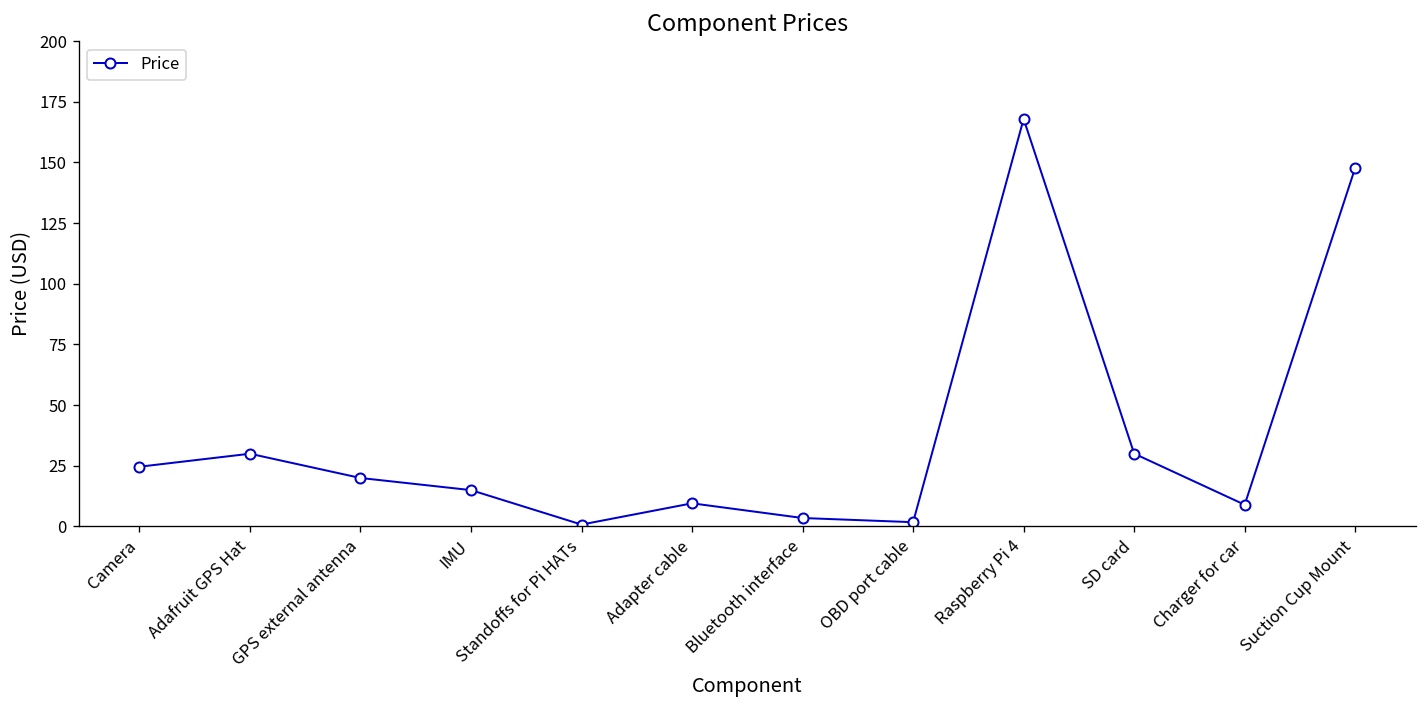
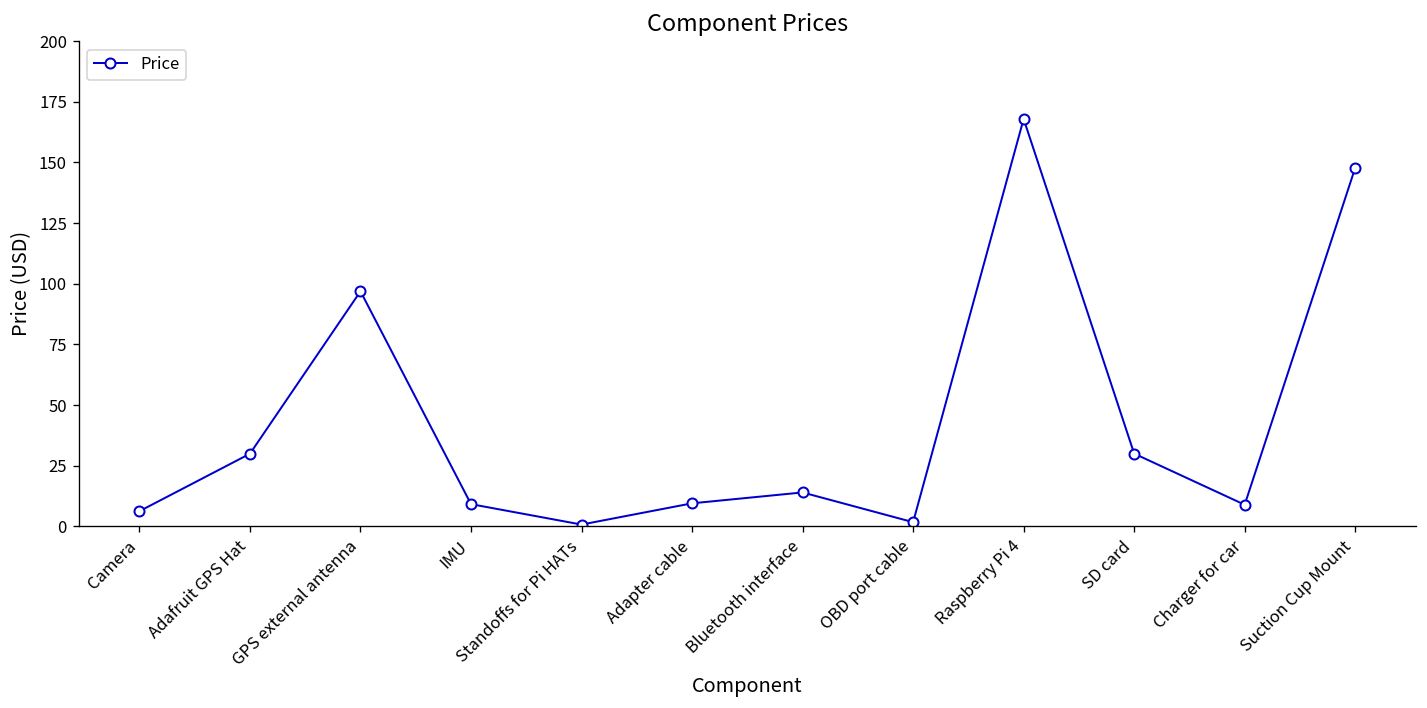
Camera: 25 -> 6
GPS external antenna: 20 -> 97
IMU: 15 -> 9
Bluetooth interface: 3 -> 14
